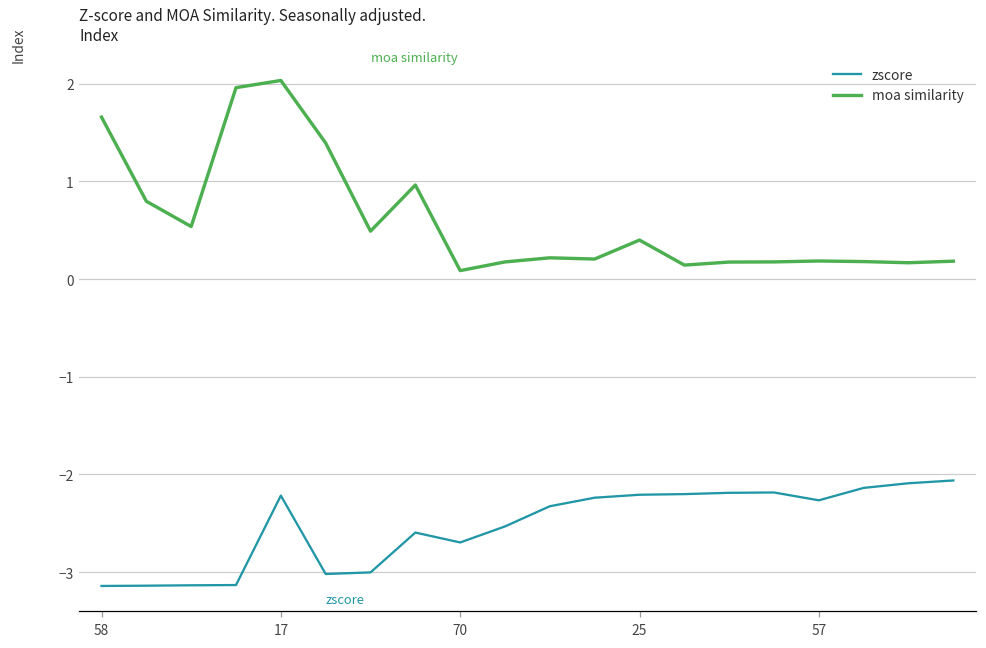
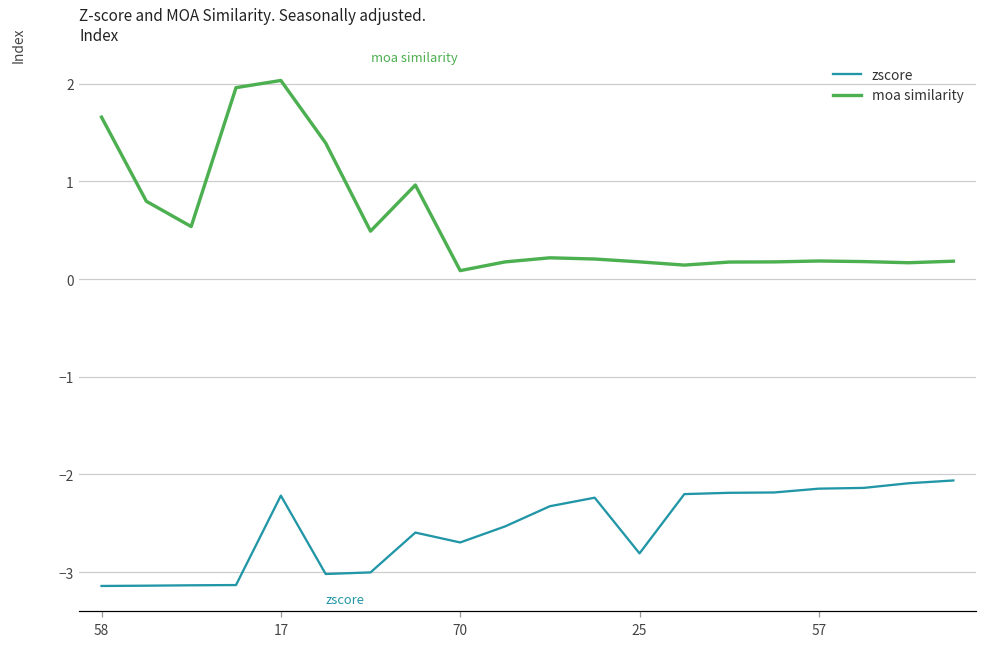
zscore, 25: -2.2 -> -2.8
moa similarity, 25: 0.4 -> 0.2
zscore, 57: -2.3 -> -2.1
